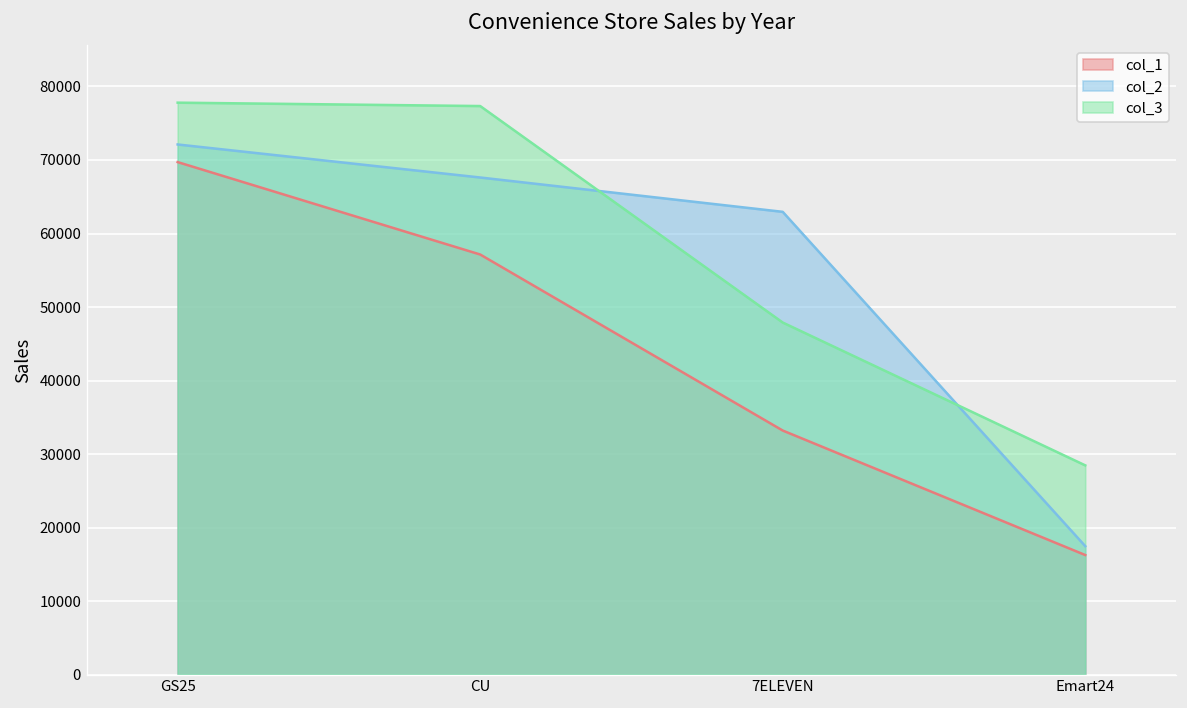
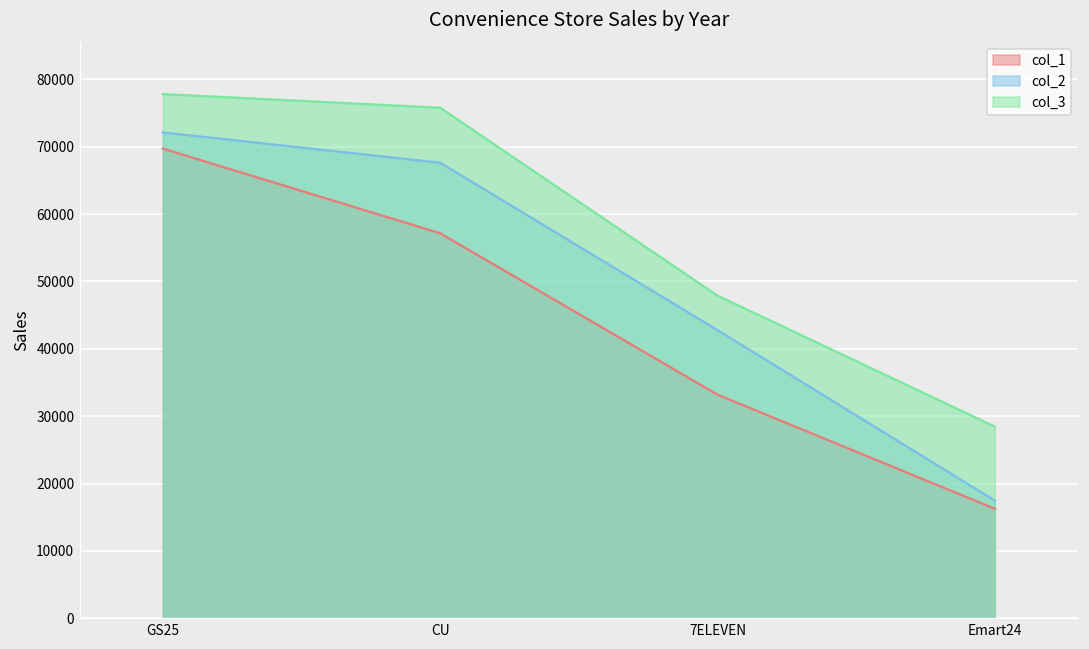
col_3, CU: 77000 -> 76000
col_2, 7ELEVEN: 63000 -> 43000
